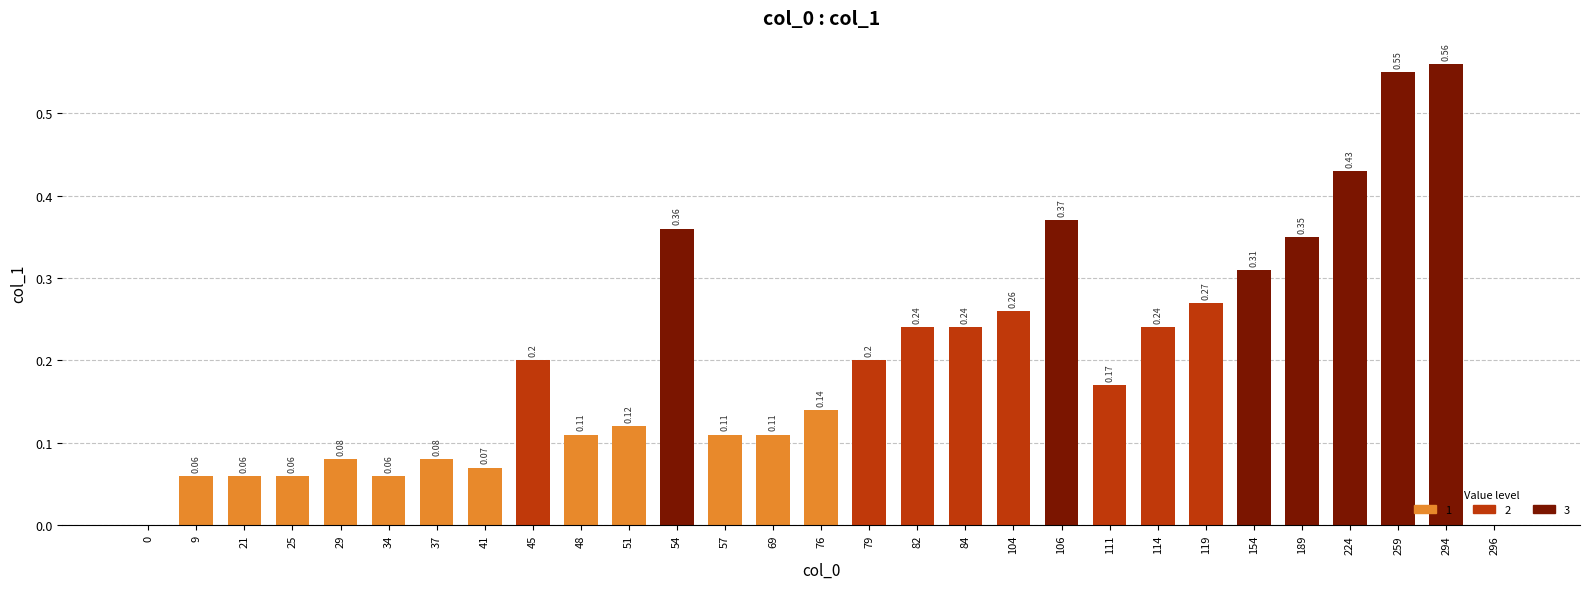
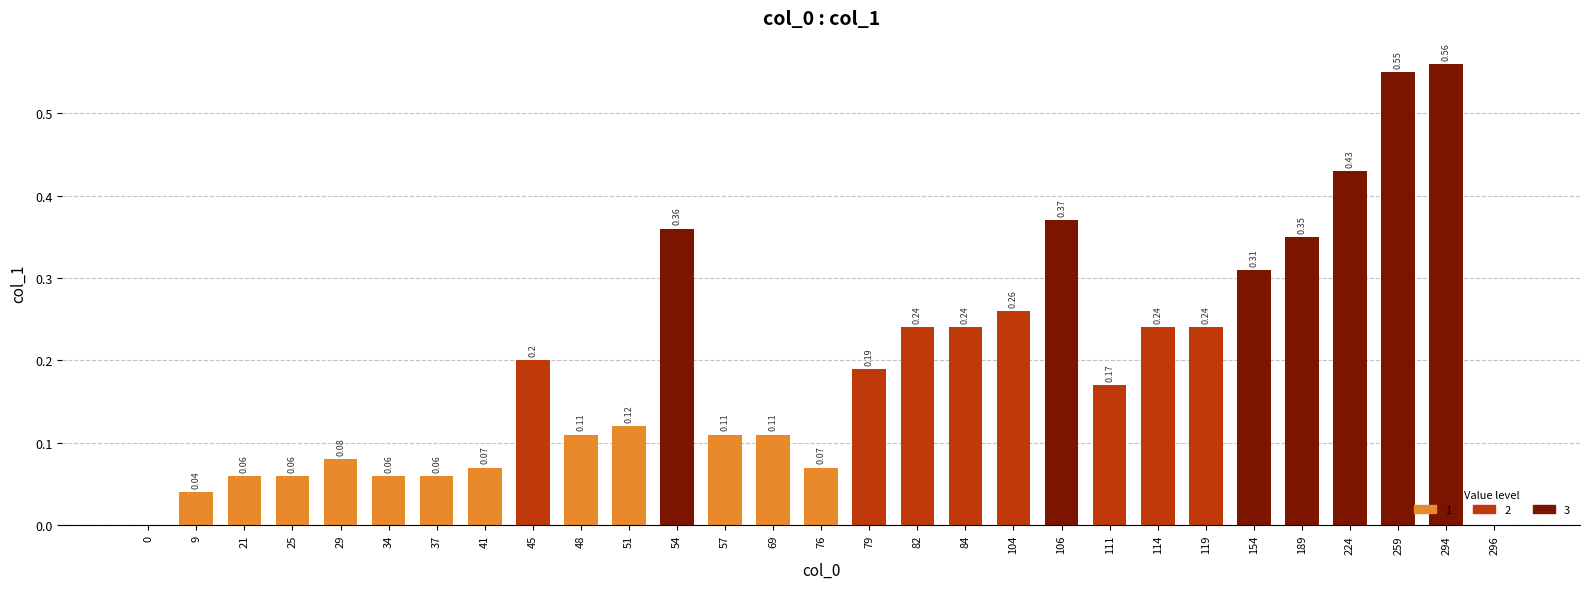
9: 0.06 -> 0.04
37: 0.08 -> 0.06
76: 0.14 -> 0.07
79: 0.2 -> 0.19
119: 0.27 -> 0.24
